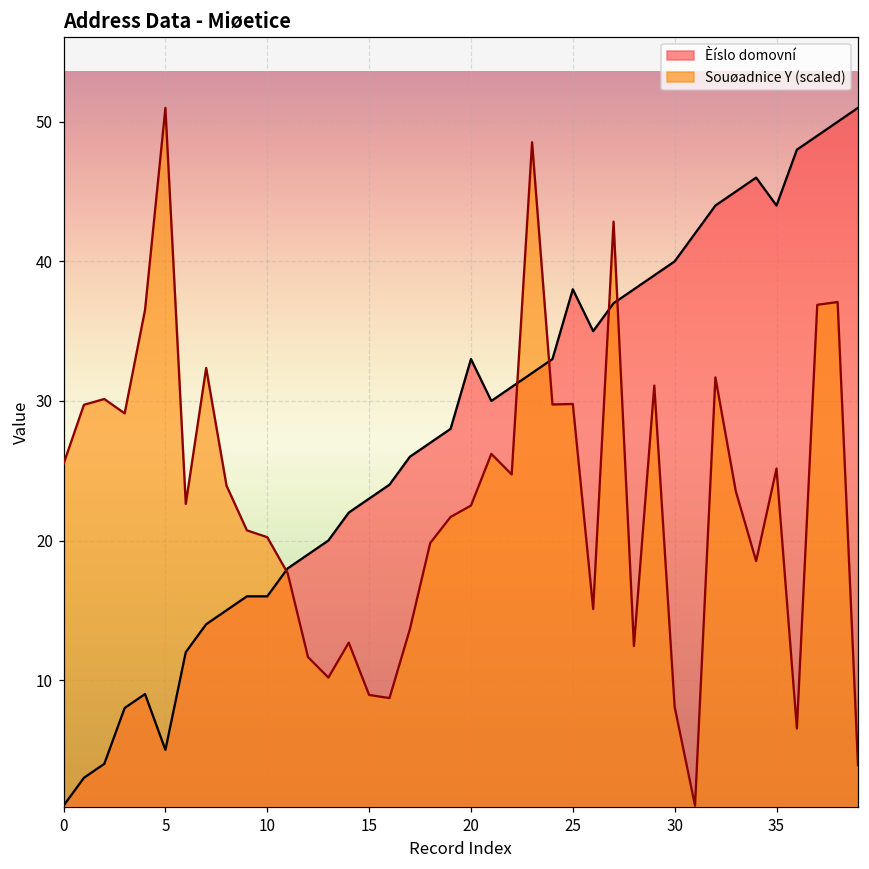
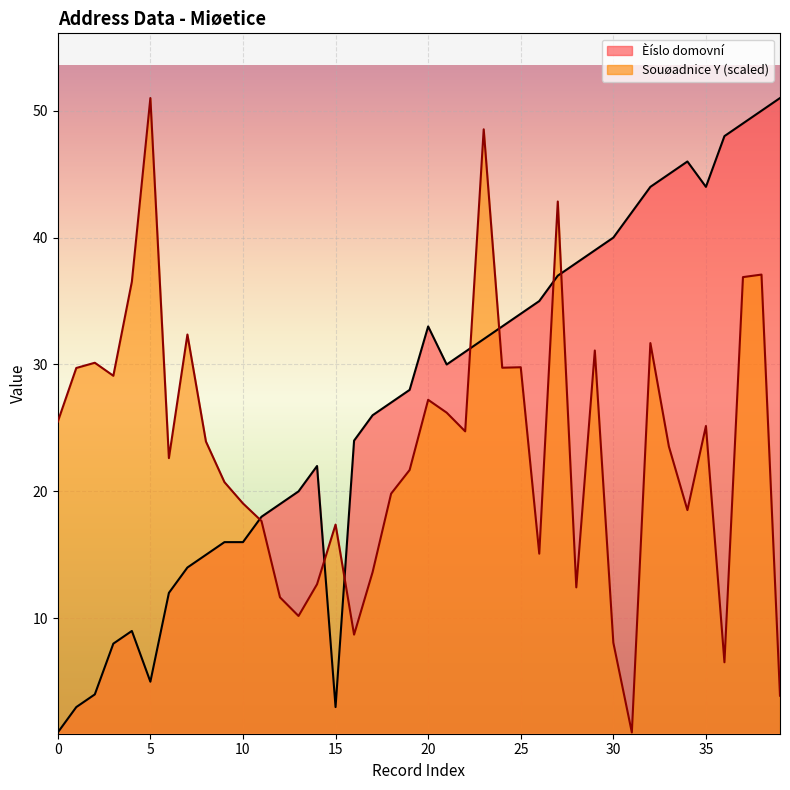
Souøadnice Y (scaled), 10: 20.2 -> 19.1
Èíslo domovní, 15: 23 -> 3
Souøadnice Y (scaled), 15: 8.9 -> 17.4
Souøadnice Y (scaled), 20: 22.5 -> 27.2
Èíslo domovní, 25: 38 -> 34
